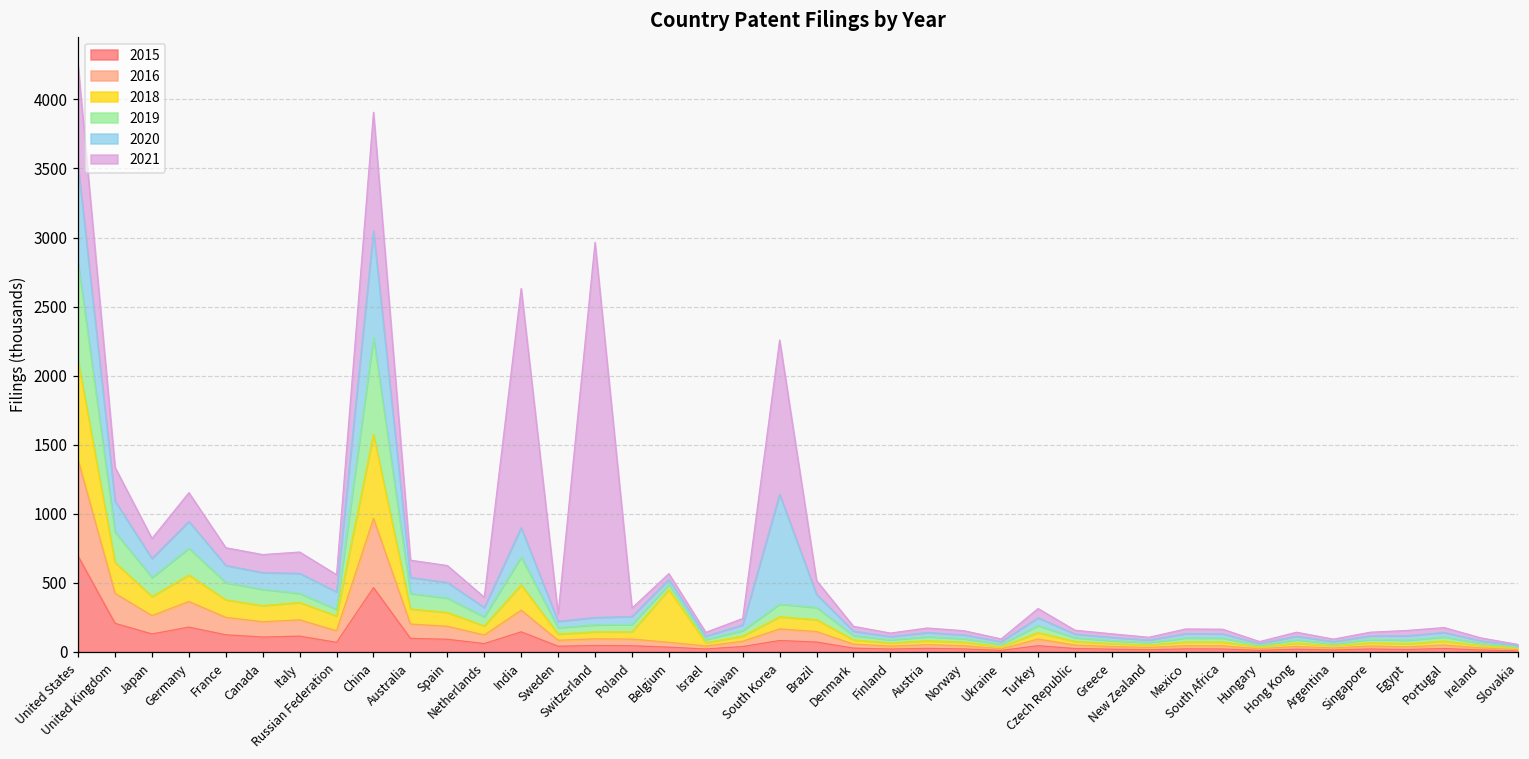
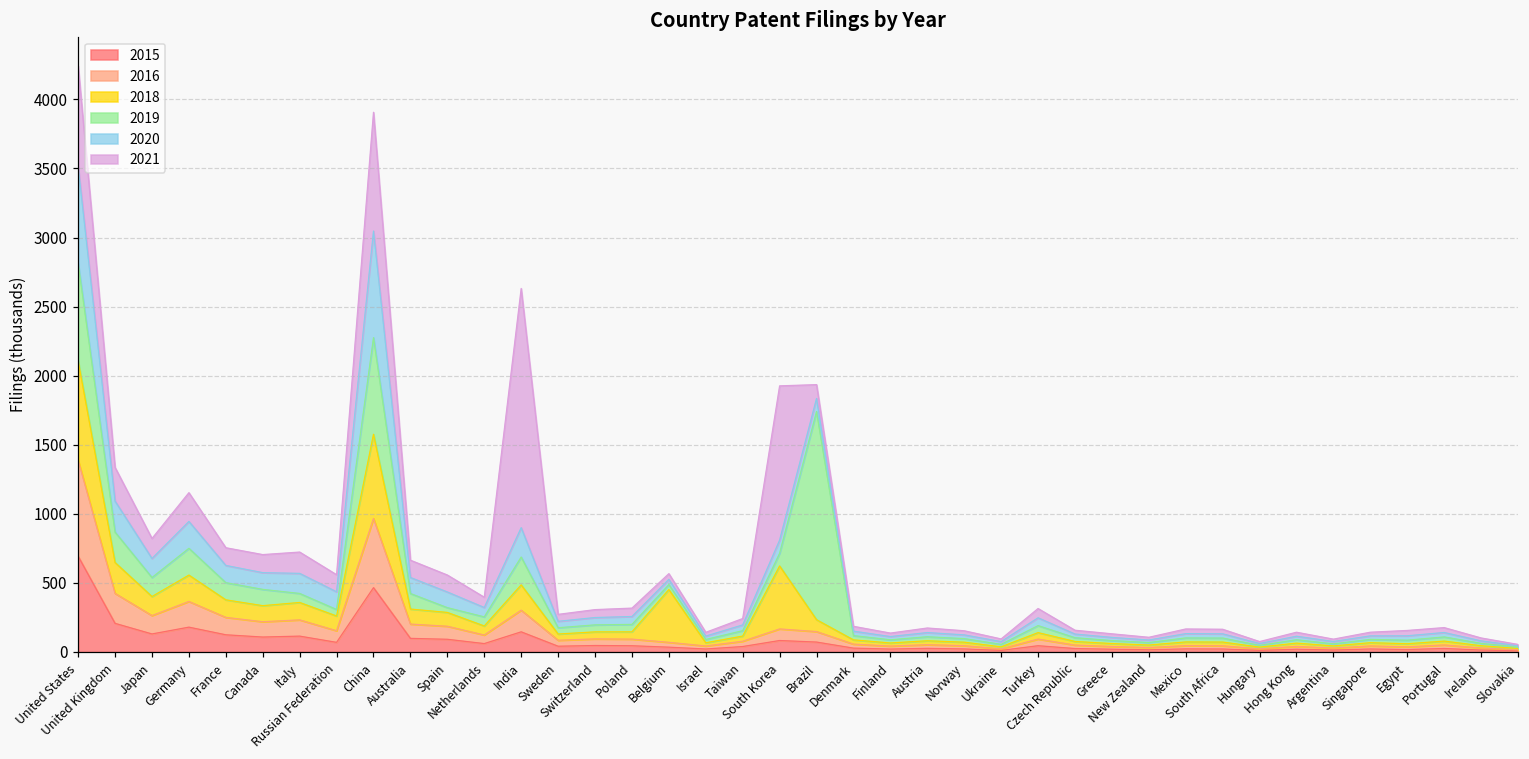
2019, Spain: 100 -> 30
2021, Switzerland: 2720 -> 60
2018, South Korea: 90 -> 460
2020, South Korea: 800 -> 100
2019, Brazil: 90 -> 1510
